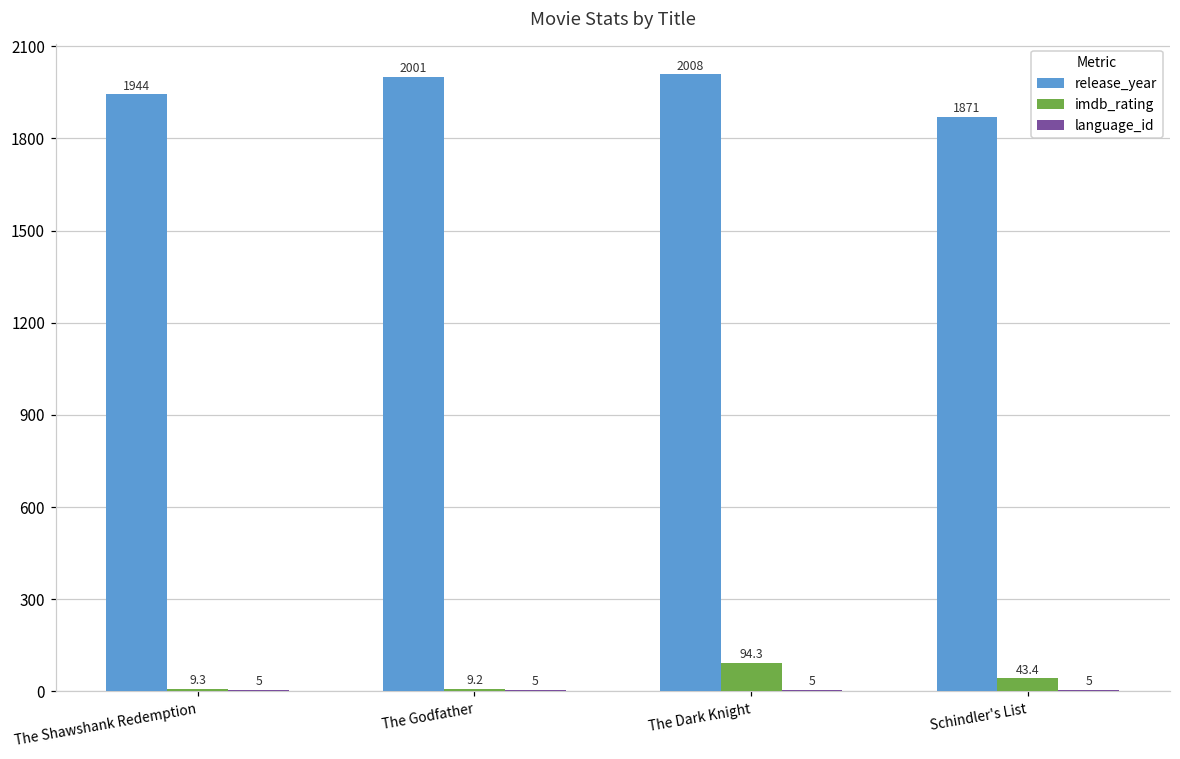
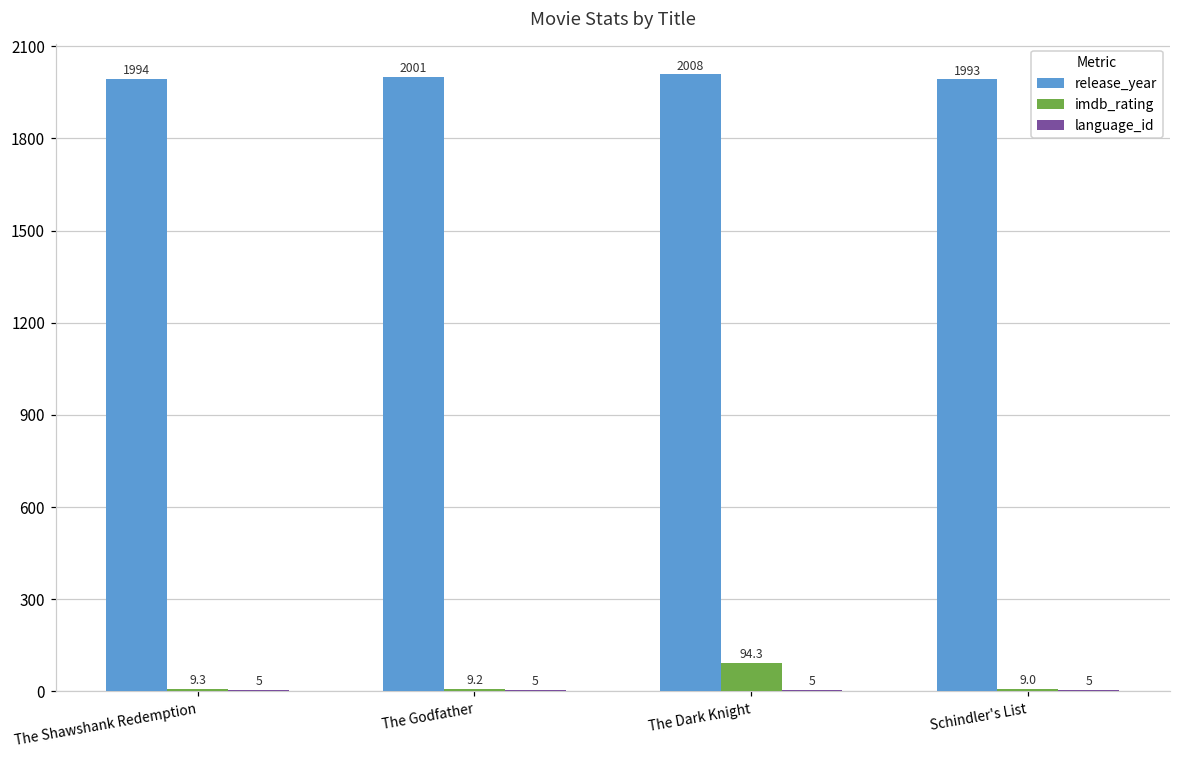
release_year, The Shawshank Redemption: 1944 -> 1994
release_year, Schindler's List: 1871 -> 1993
imdb_rating, Schindler's List: 43.4 -> 9.0
